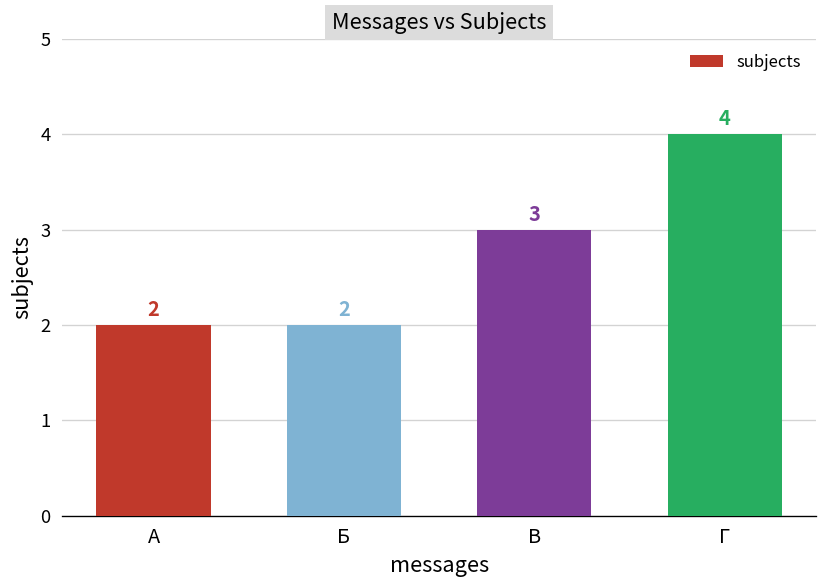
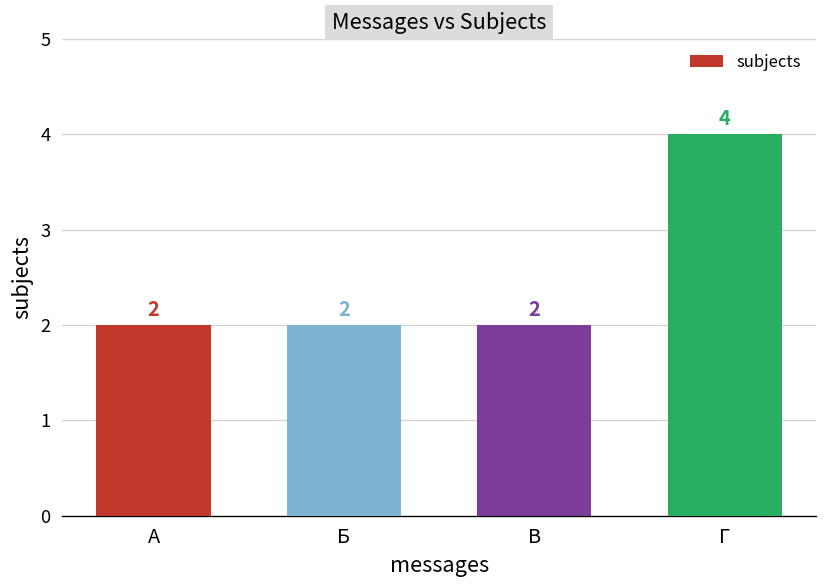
В: 3 -> 2
